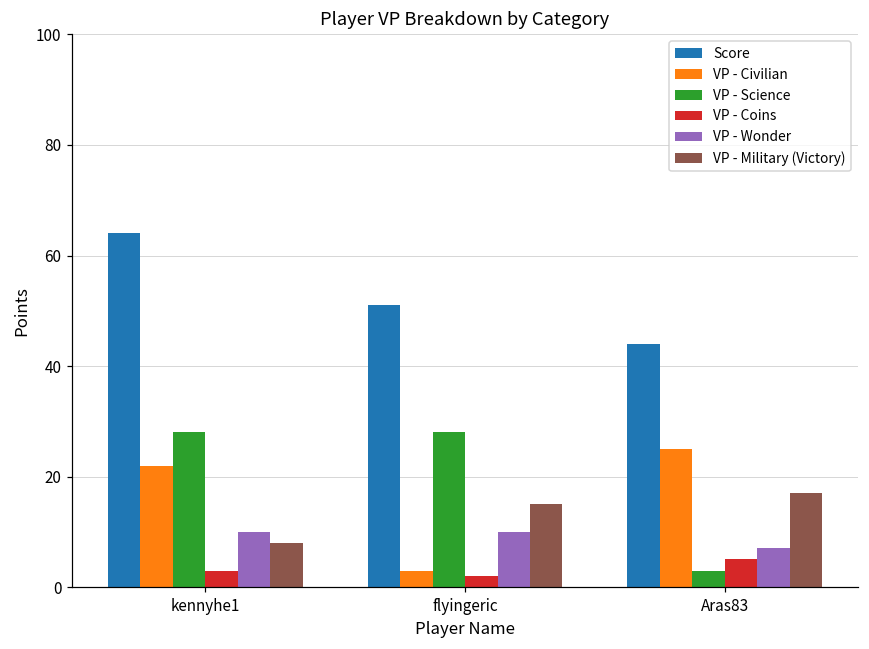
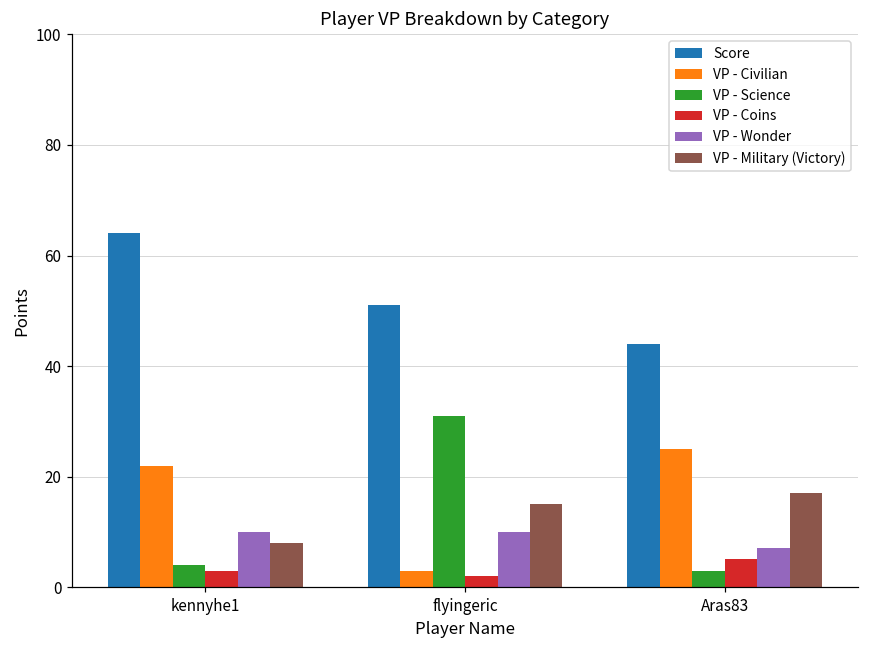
VP - Science, kennyhe1: 28 -> 4
VP - Science, flyingeric: 28 -> 31
